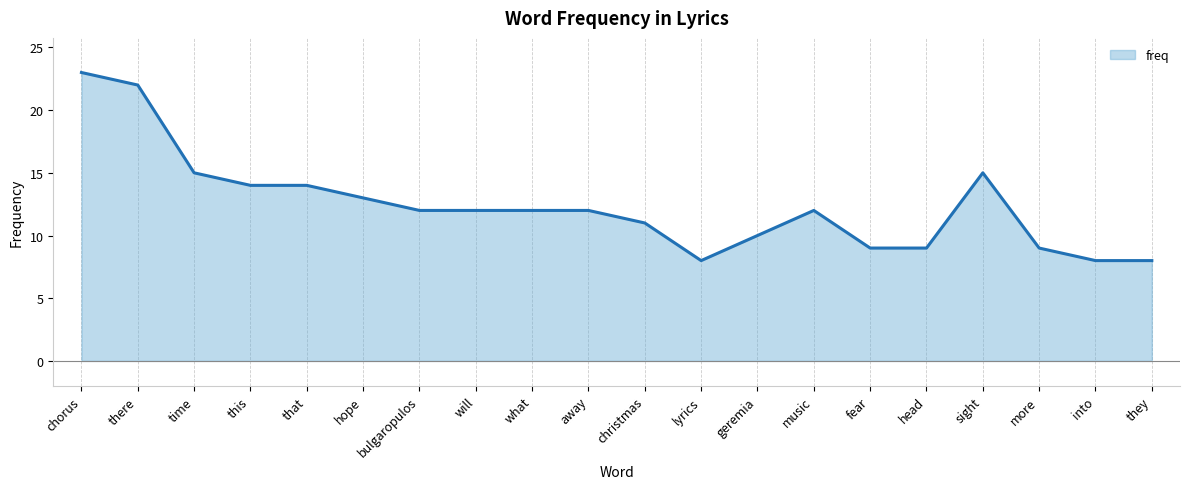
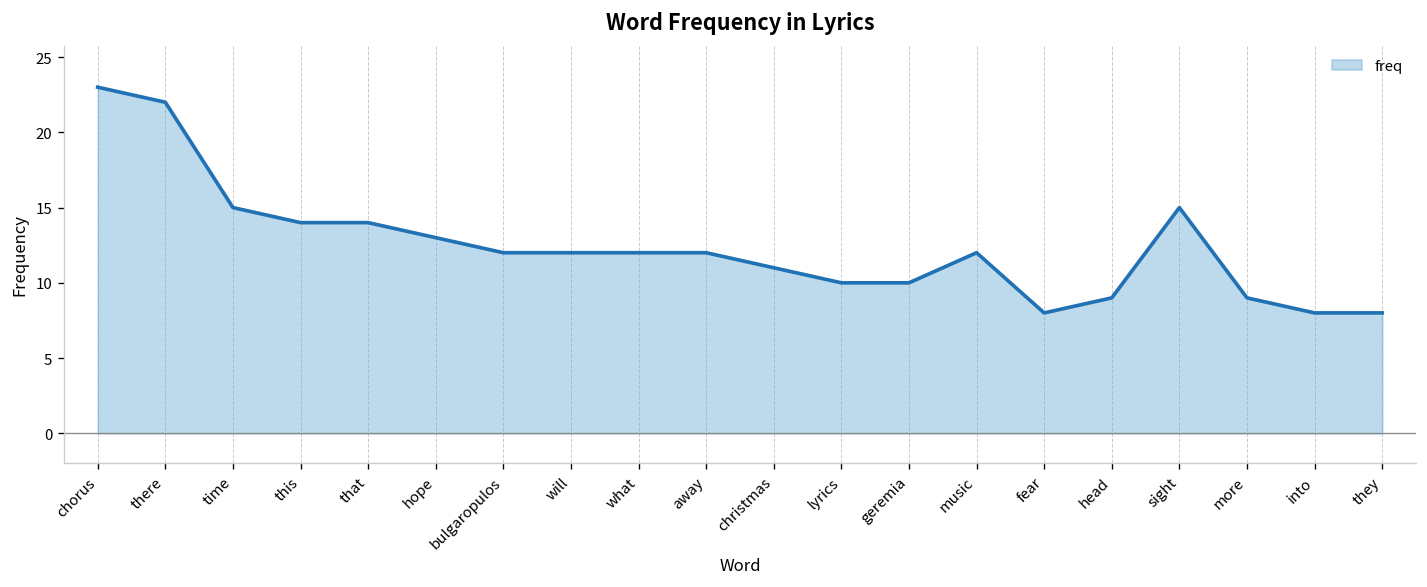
lyrics: 8 -> 10
fear: 9 -> 8
